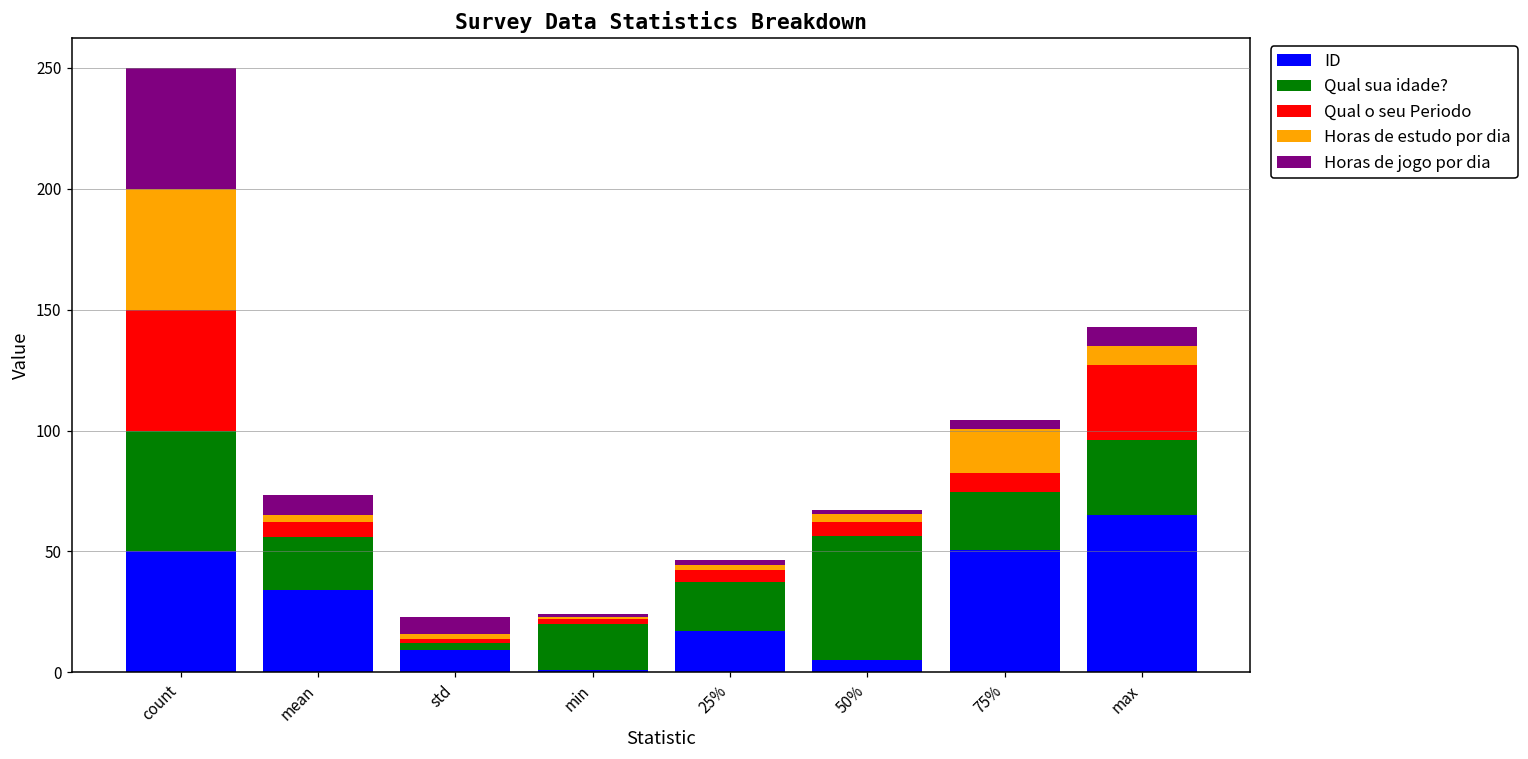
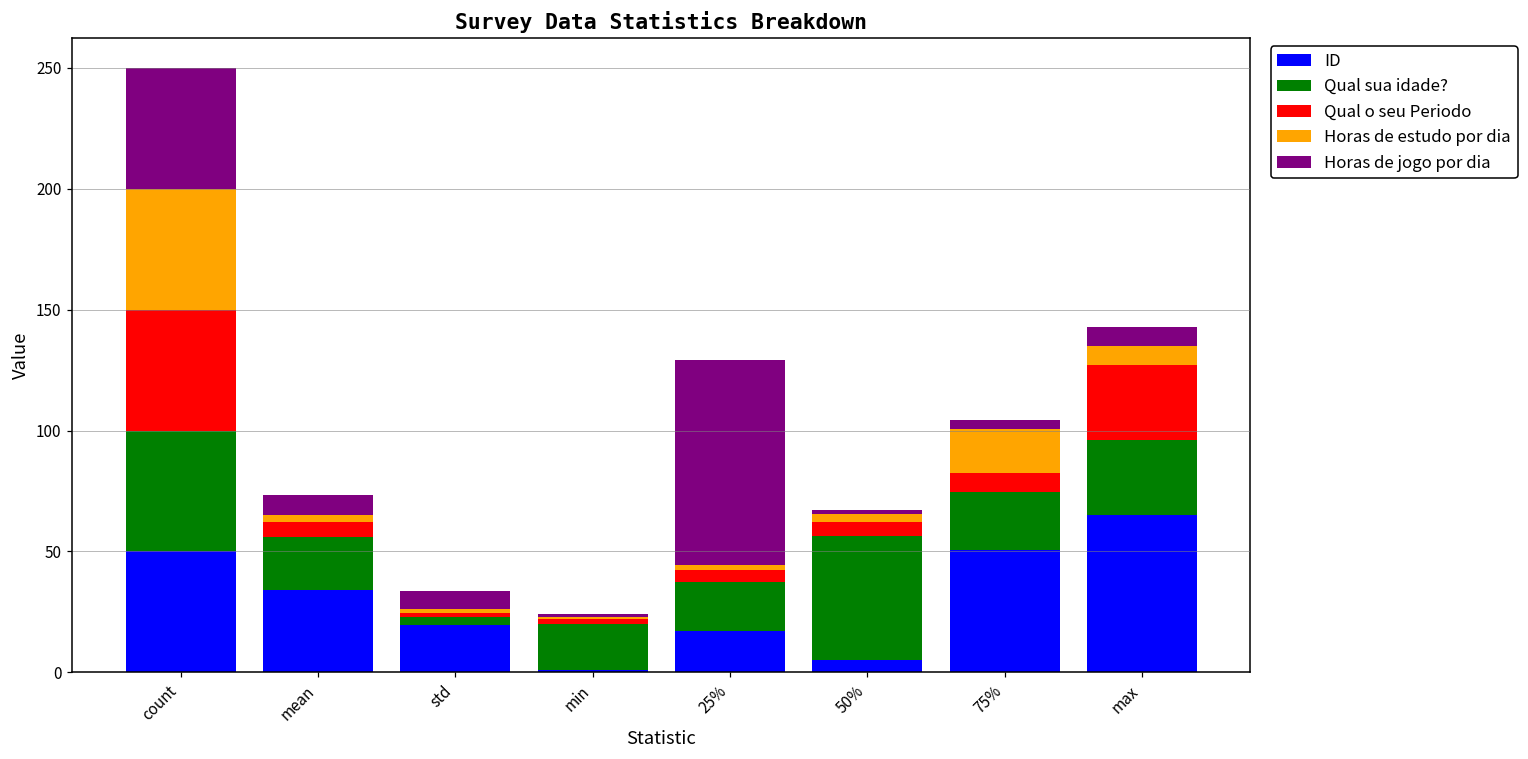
ID, std: 9 -> 20
Horas de jogo por dia, 25%: 2 -> 85
